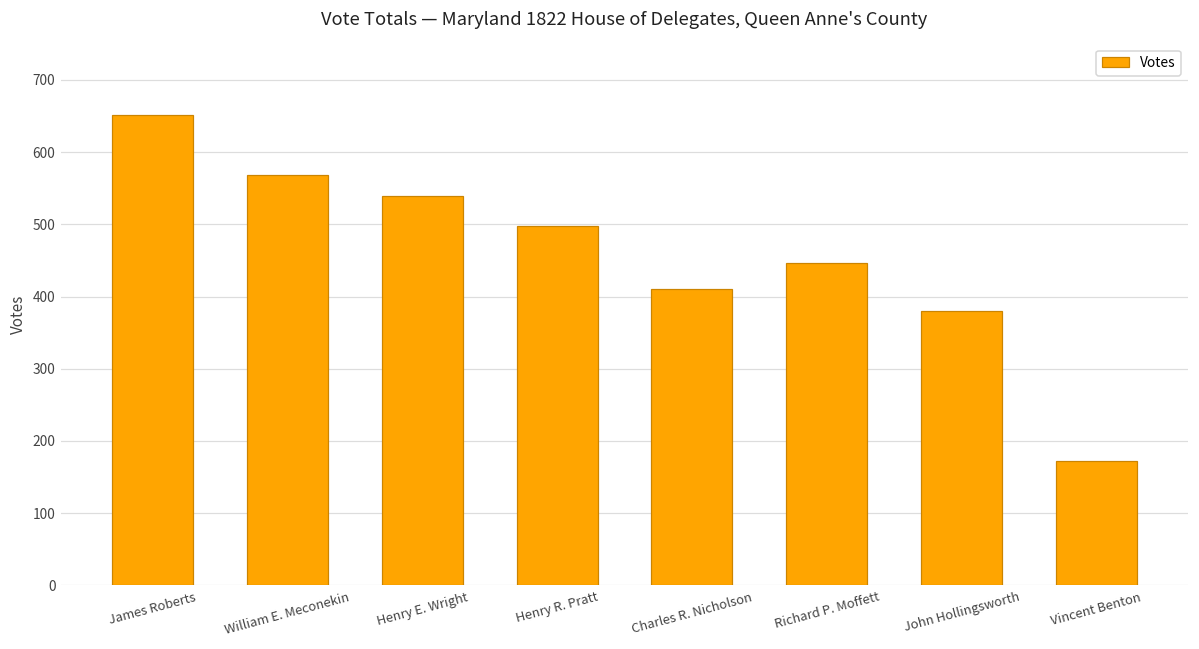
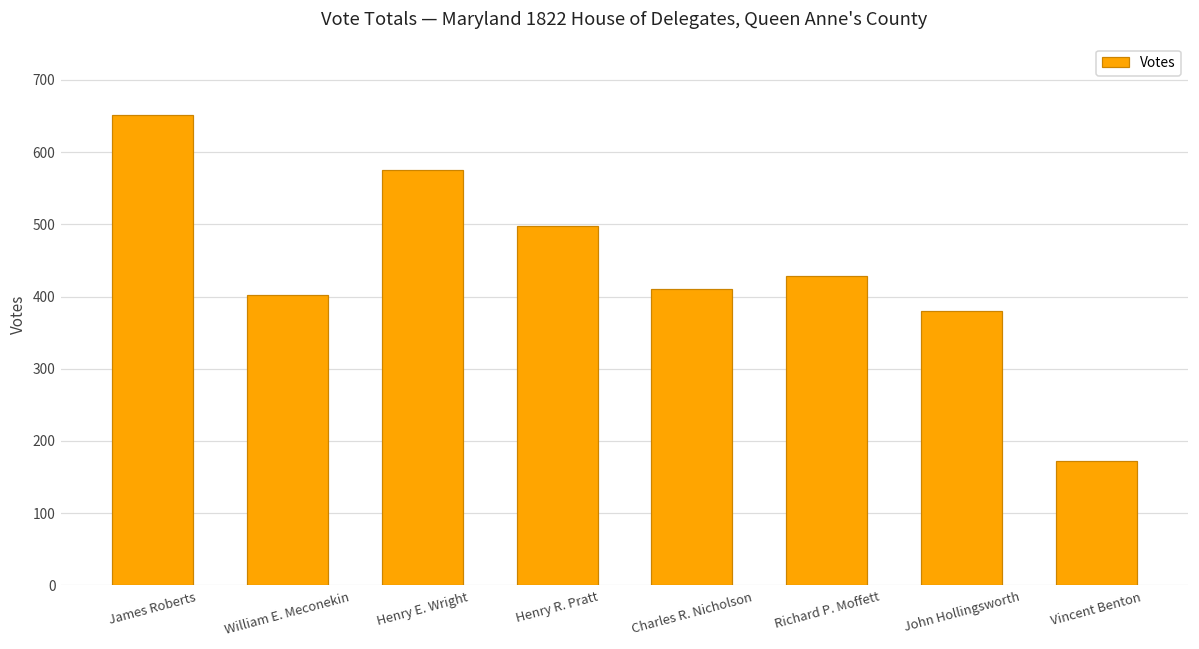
William E. Meconekin: 570 -> 400
Henry E. Wright: 540 -> 580
Richard P. Moffett: 450 -> 430
